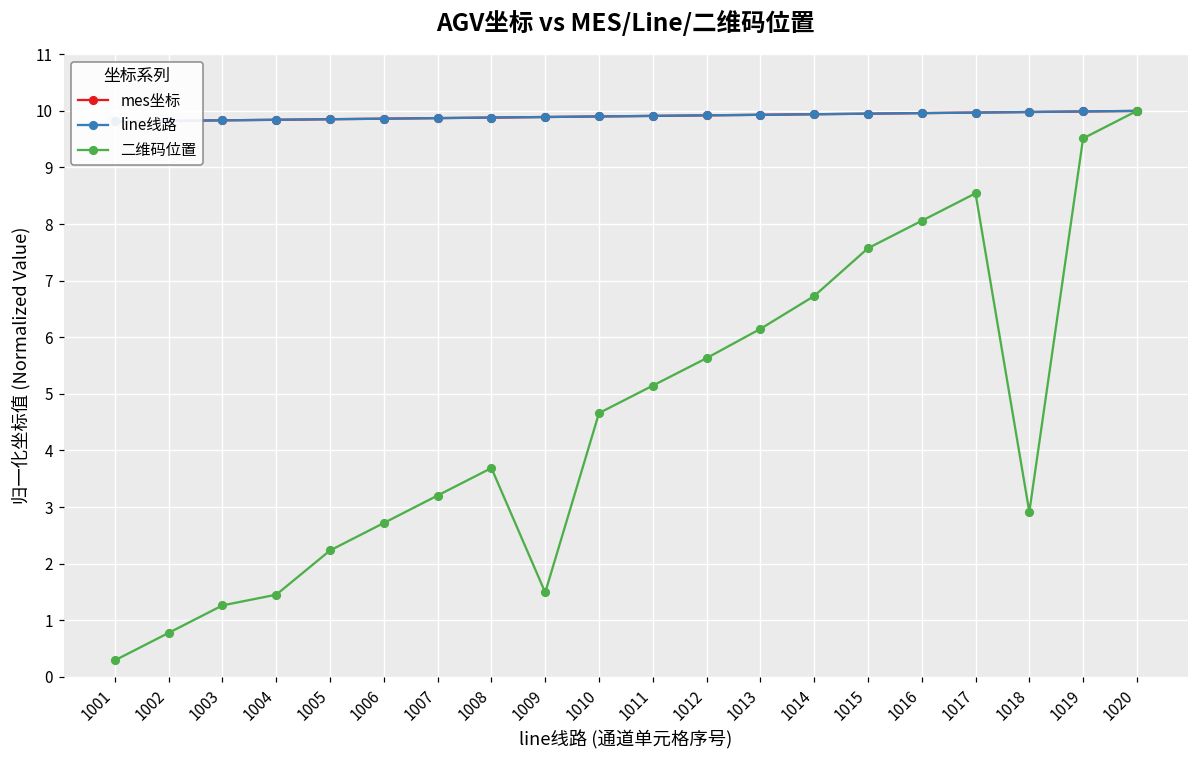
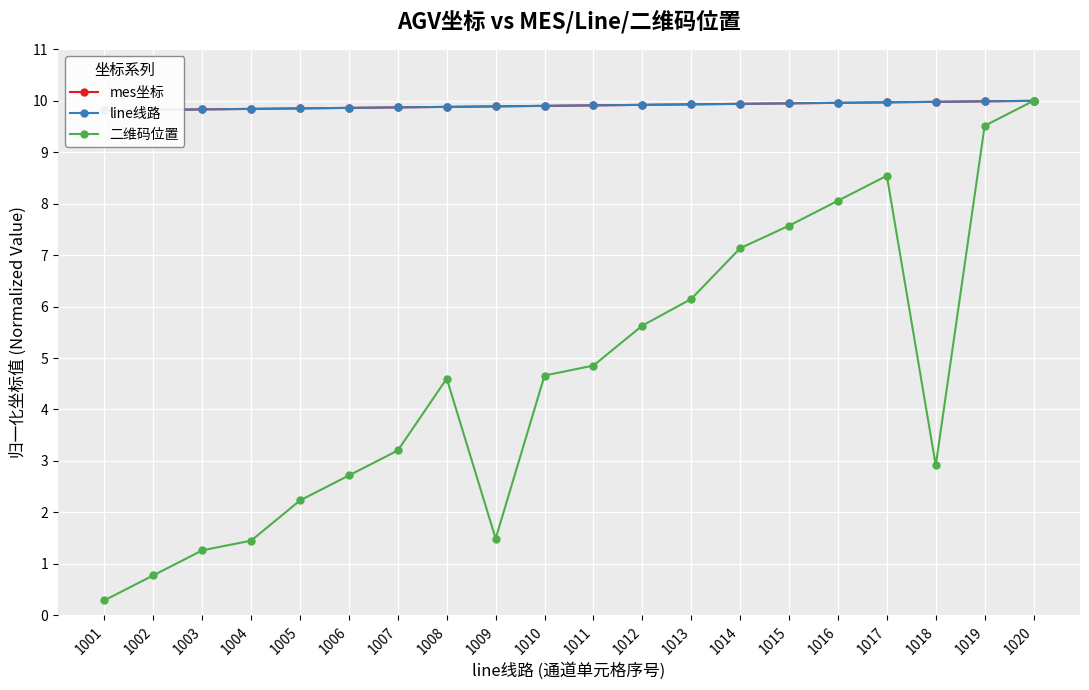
二维码位置, 1008: 3.7 -> 4.6
二维码位置, 1011: 5.1 -> 4.9
二维码位置, 1014: 6.7 -> 7.1
